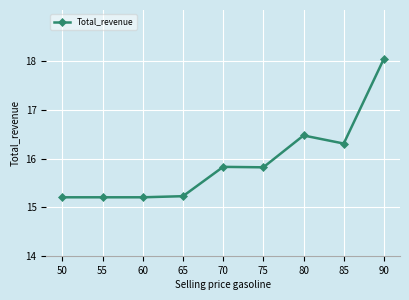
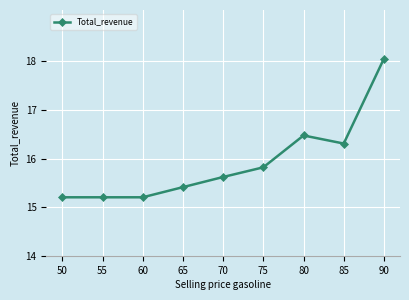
65: 15.2 -> 15.4
70: 15.8 -> 15.6
